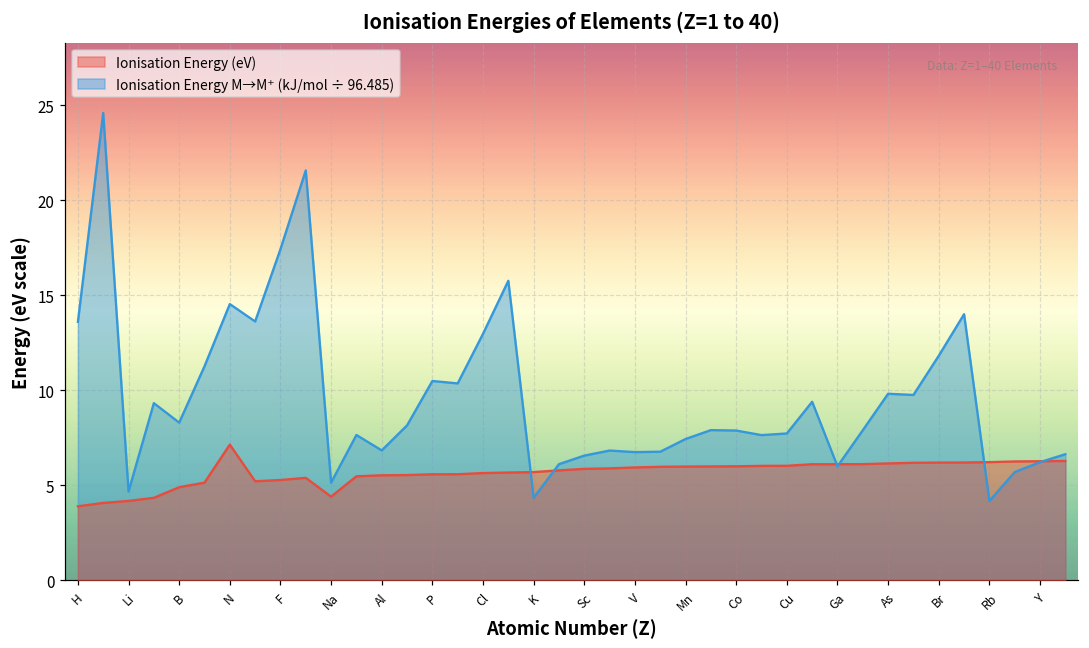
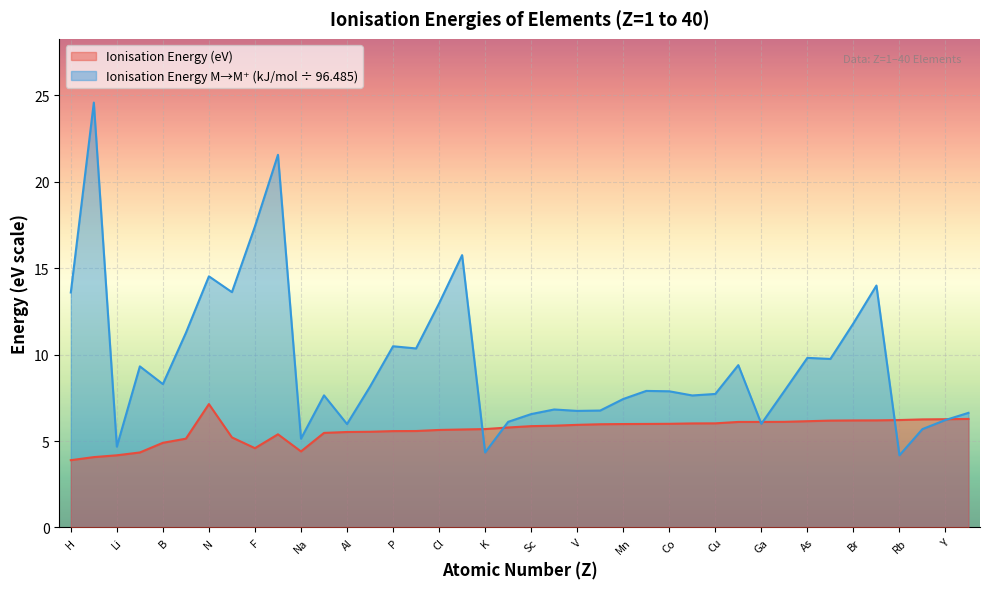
Ionisation Energy (eV), F: 5.3 -> 4.6
Ionisation Energy M→M⁺ (kJ/mol ÷ 96.485), Al: 6.8 -> 6.0
